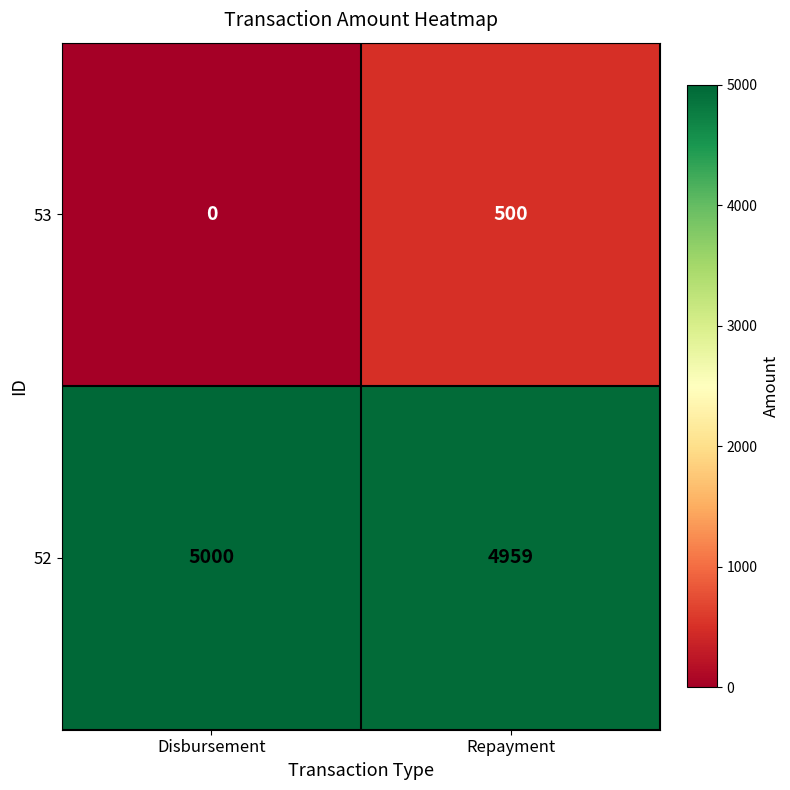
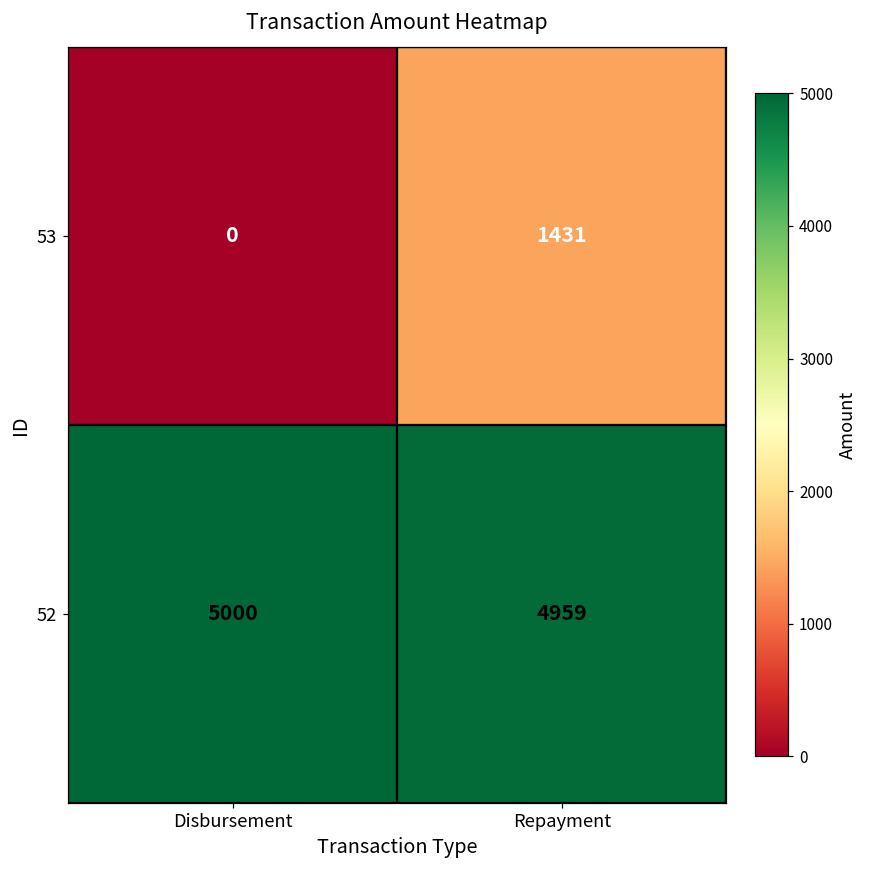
53, Repayment: 500 -> 1431
